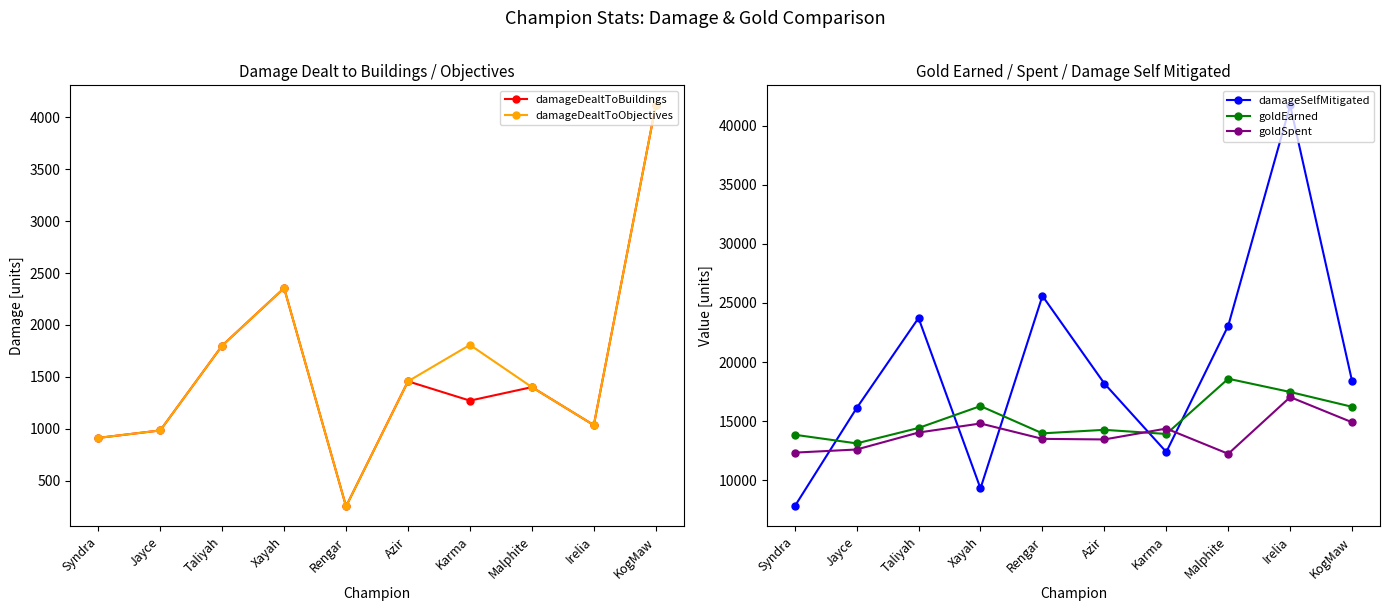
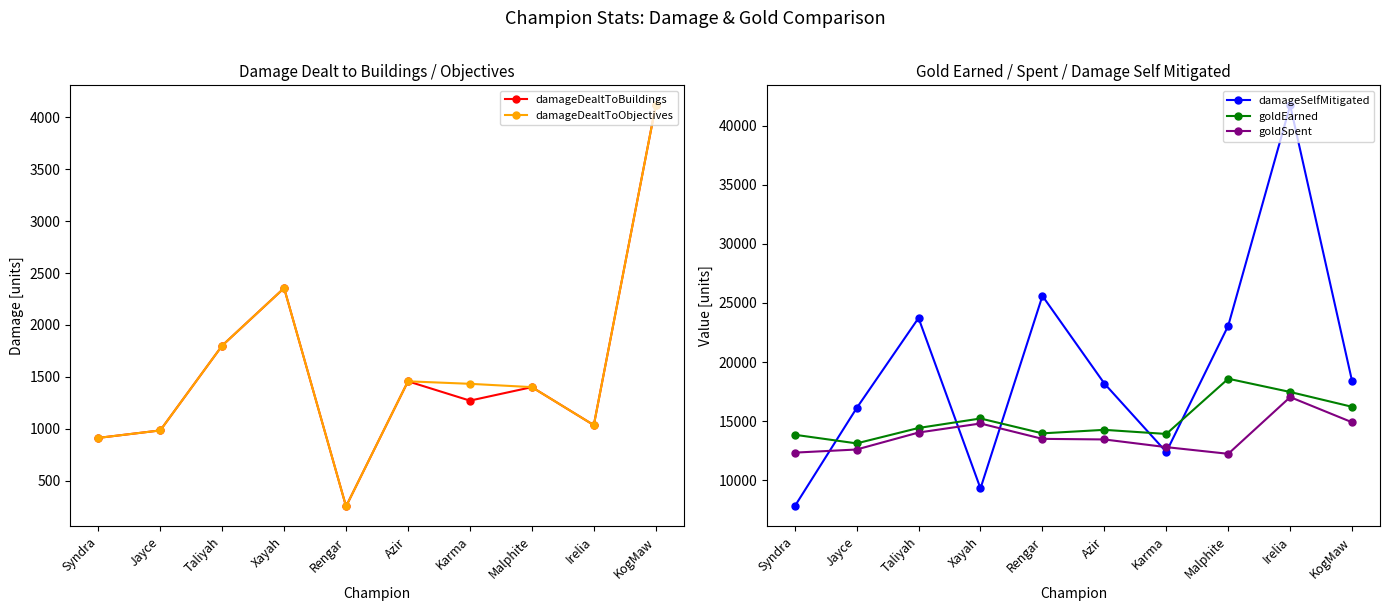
Damage Dealt to Buildings / Objectives, damageDealtToObjectives, Karma: 1810 -> 1430
Gold Earned / Spent / Damage Self Mitigated, goldEarned, Xayah: 16300 -> 15200
Gold Earned / Spent / Damage Self Mitigated, goldSpent, Karma: 14400 -> 12800
